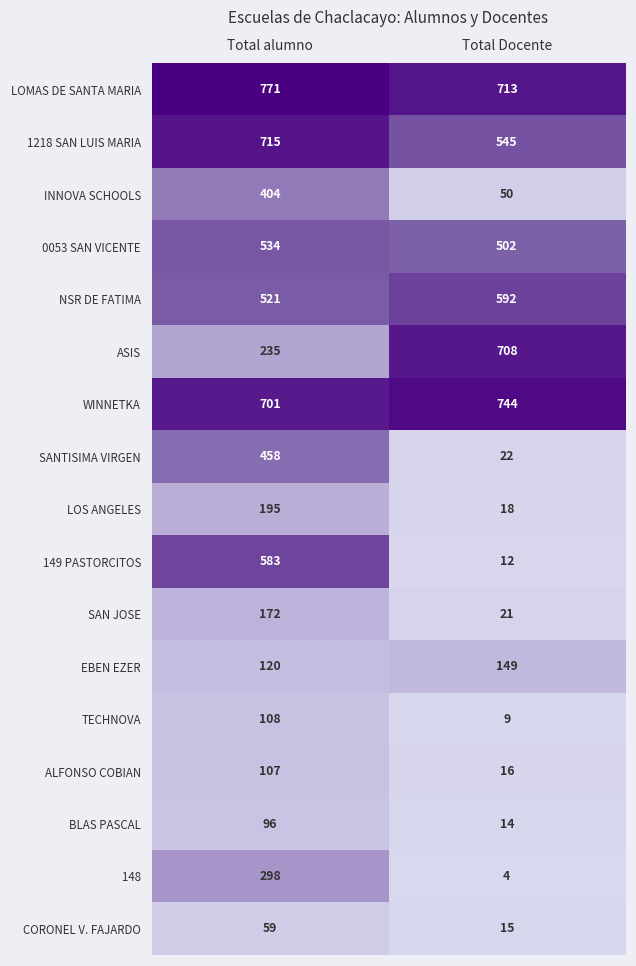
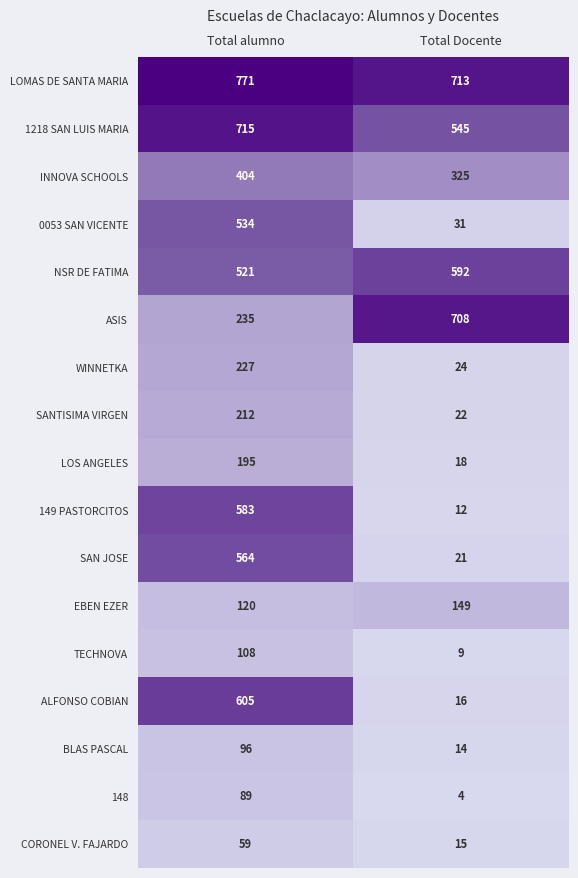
INNOVA SCHOOLS, Total Docente: 50 -> 325
0053 SAN VICENTE, Total Docente: 502 -> 31
WINNETKA, Total alumno: 701 -> 227
WINNETKA, Total Docente: 744 -> 24
SANTISIMA VIRGEN, Total alumno: 458 -> 212
SAN JOSE, Total alumno: 172 -> 564
ALFONSO COBIAN, Total alumno: 107 -> 605
148, Total alumno: 298 -> 89
